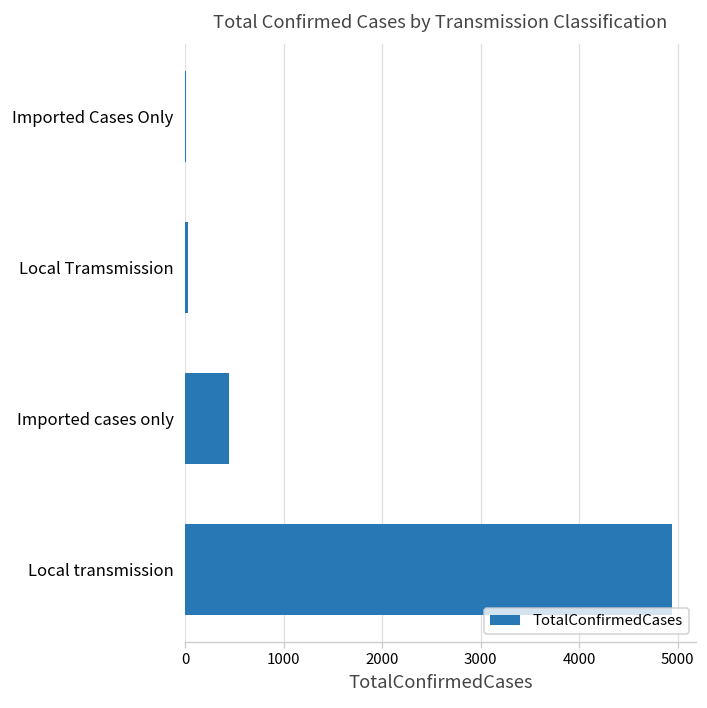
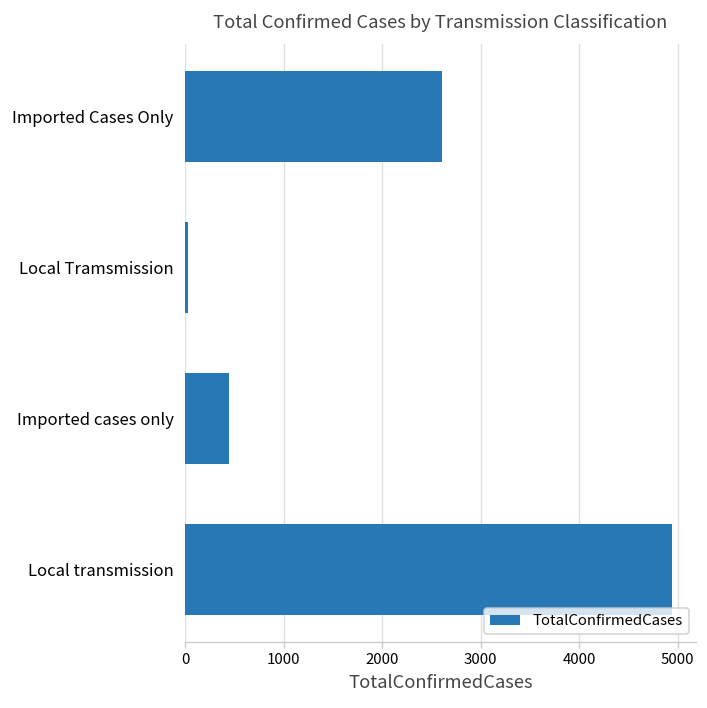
Imported Cases Only: 0 -> 2600
